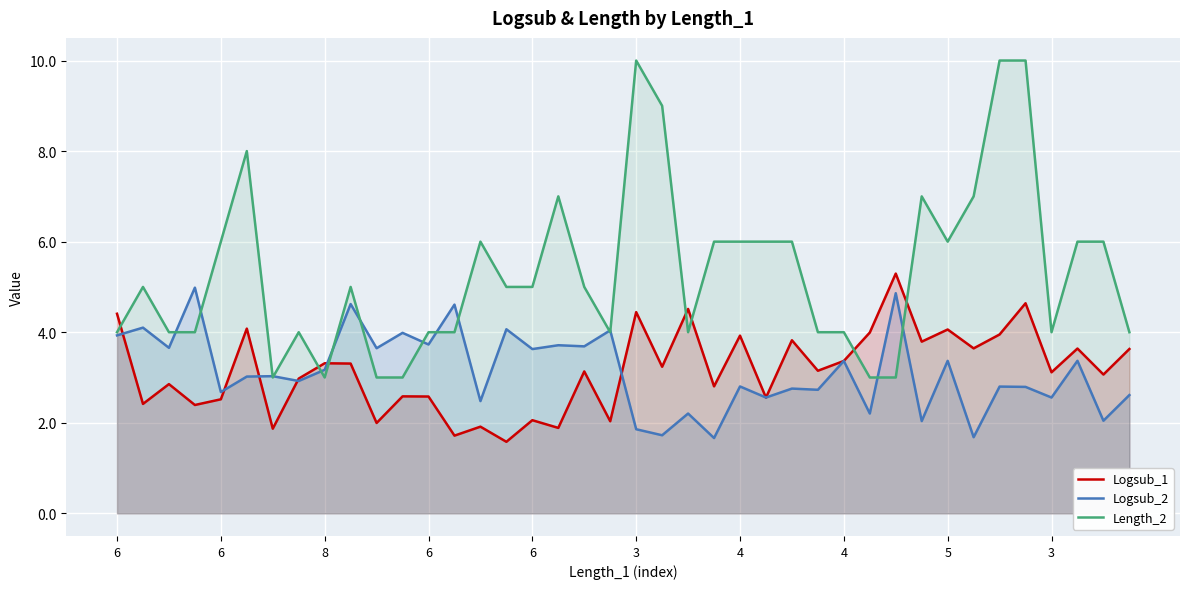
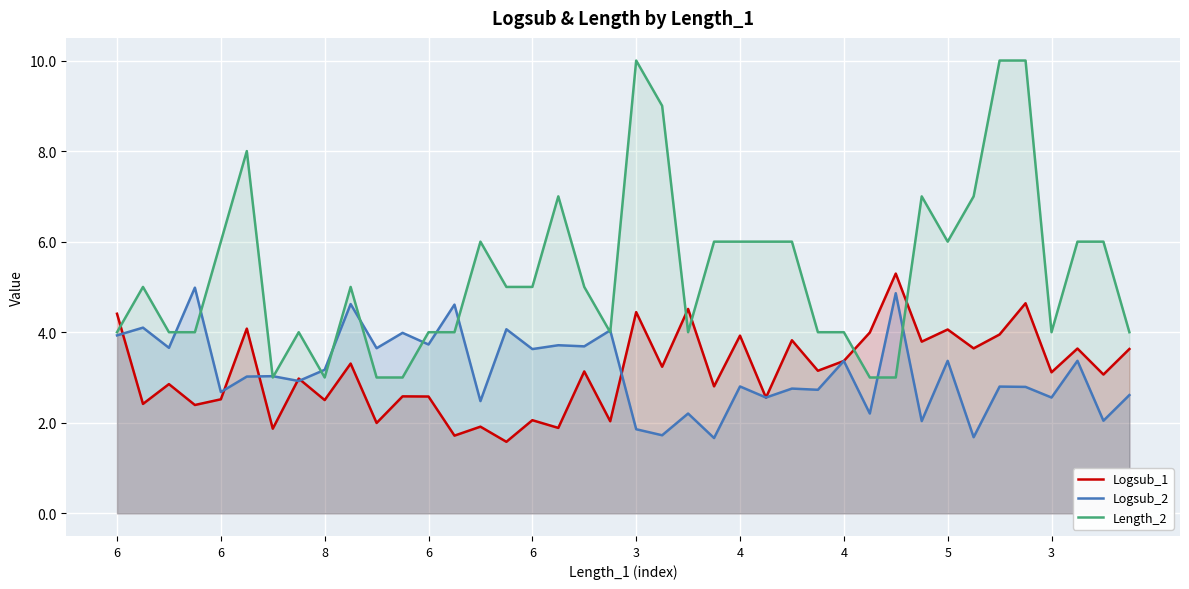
Logsub_1, 8: 3.3 -> 2.5
